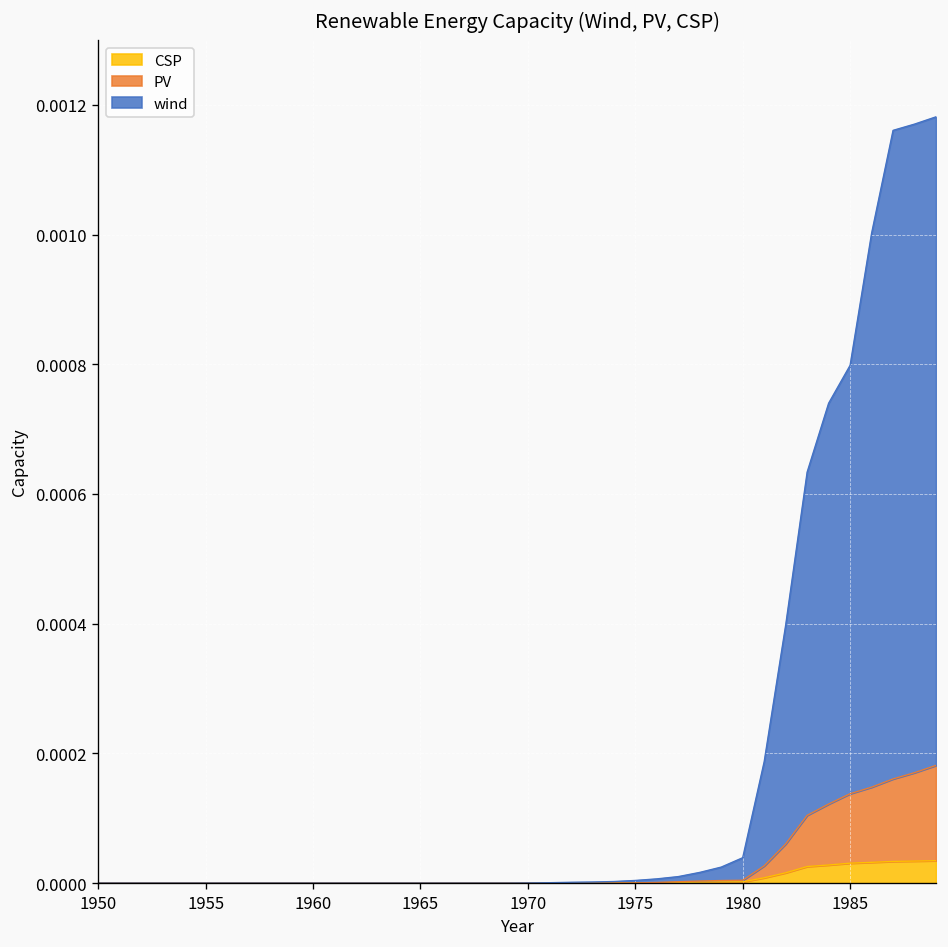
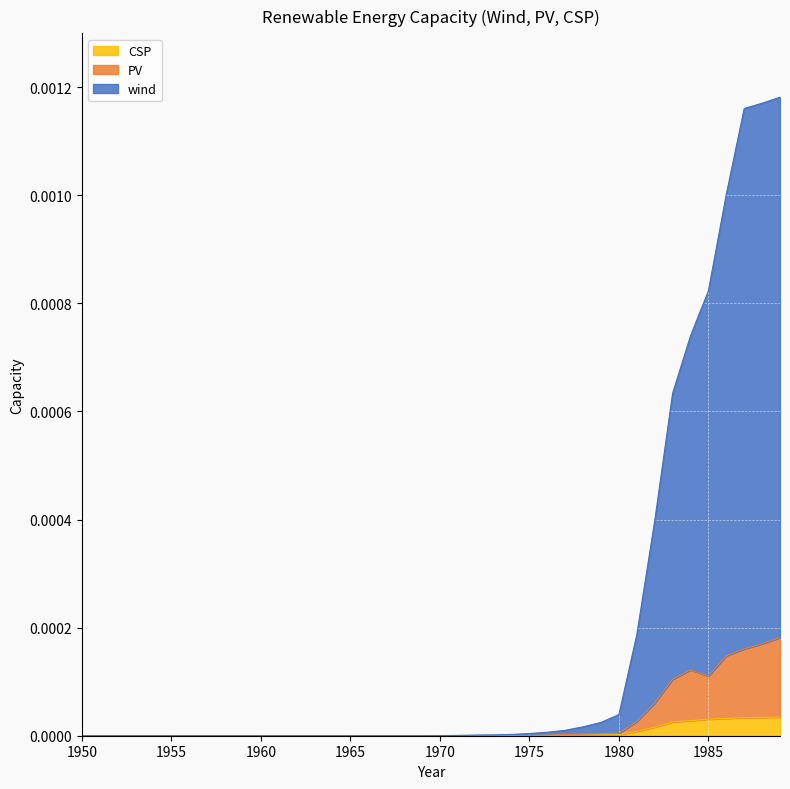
PV, 1985: 0.00011 -> 0.00008
wind, 1985: 0.00066 -> 0.00071
